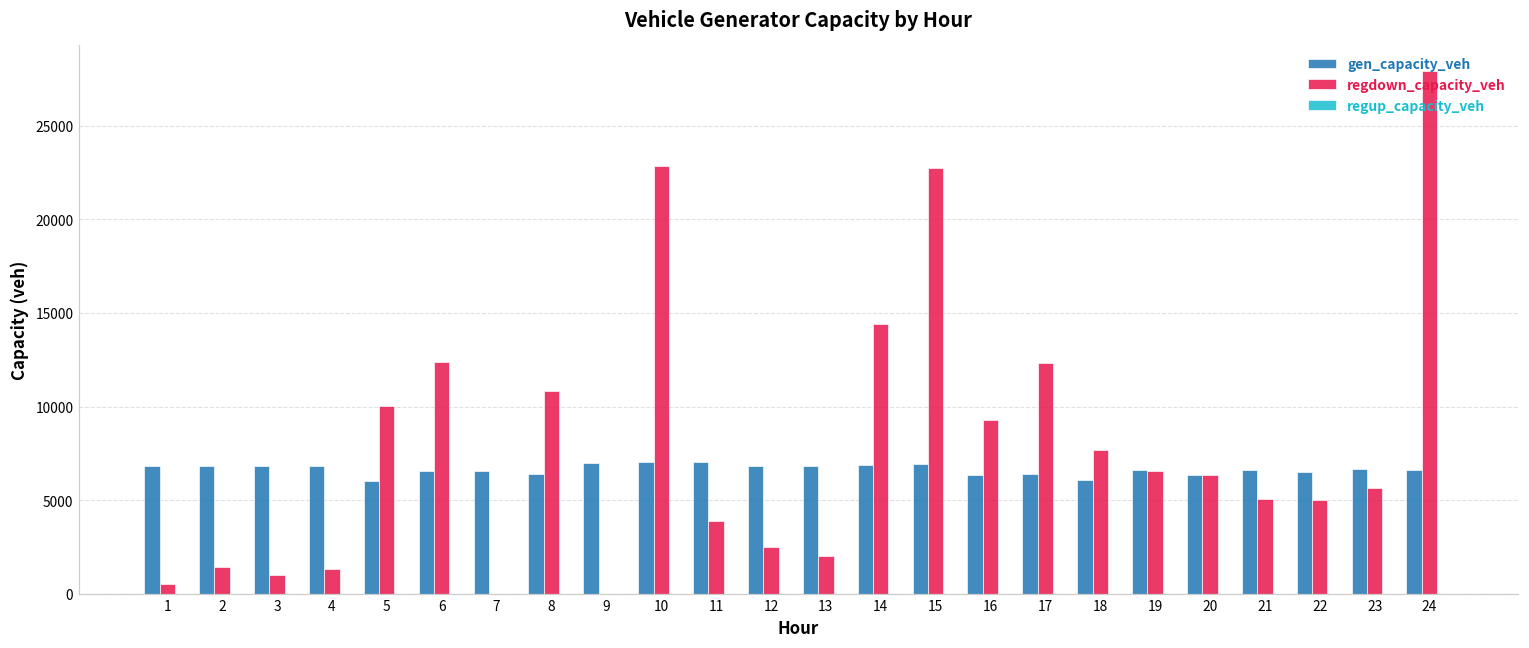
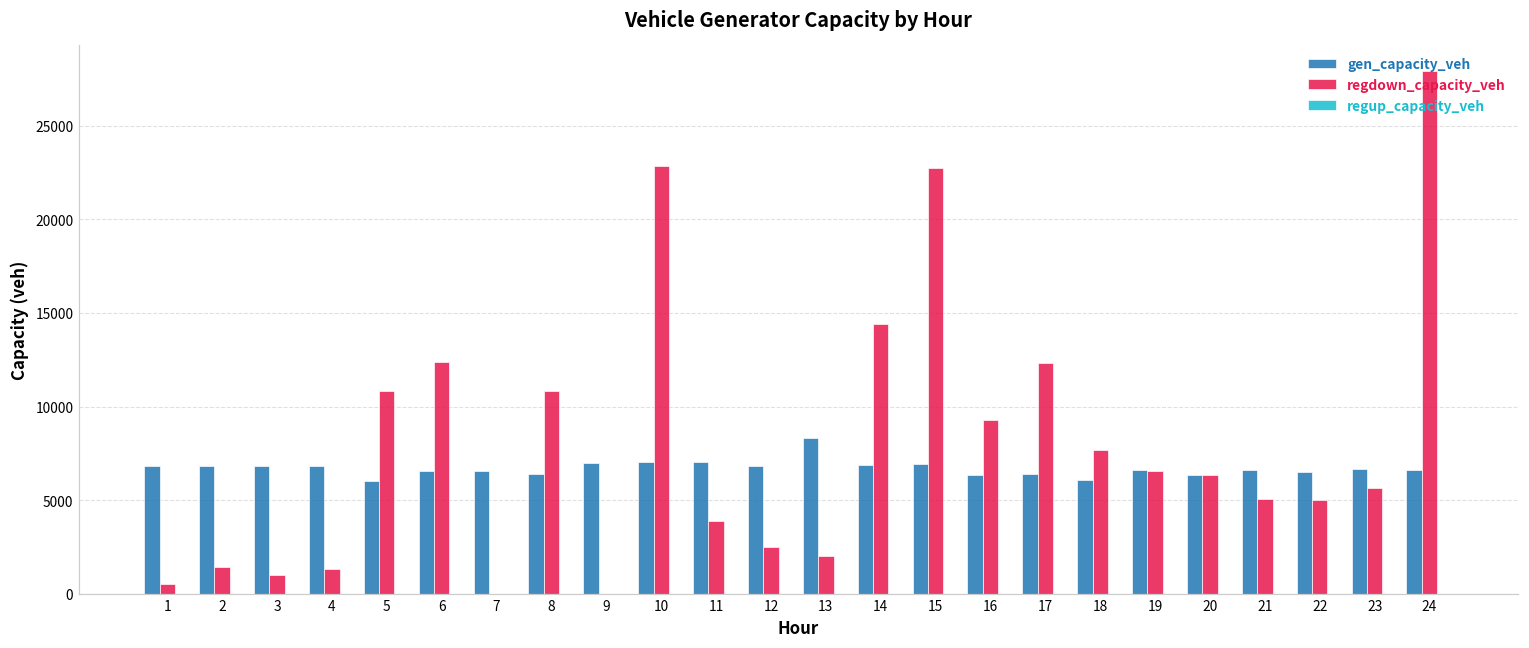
regdown_capacity_veh, 5: 10000 -> 10800
gen_capacity_veh, 13: 6800 -> 8300
